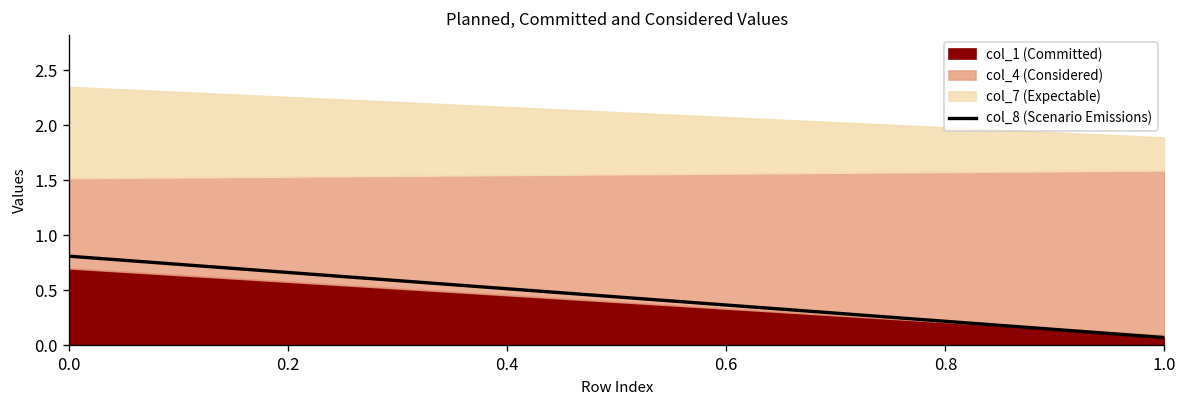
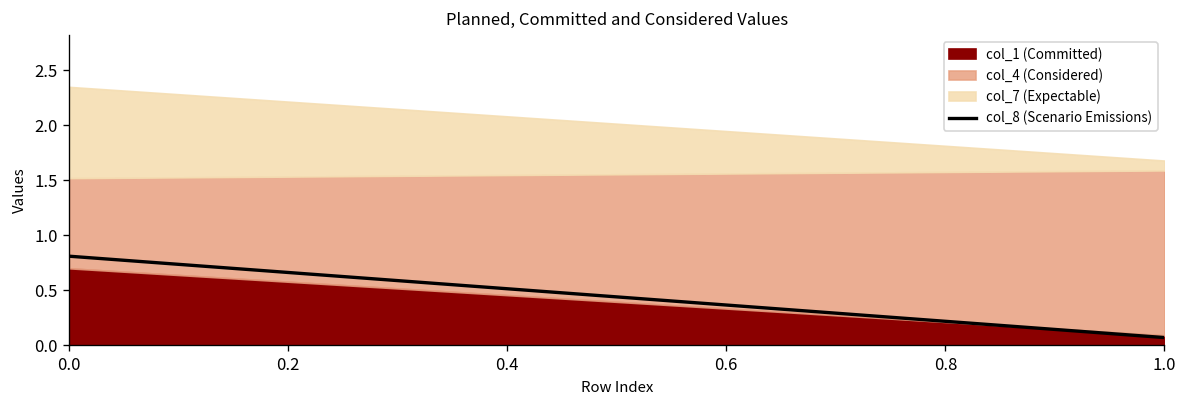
col_7 (Expectable), 1.0: 0.3 -> 0.1
